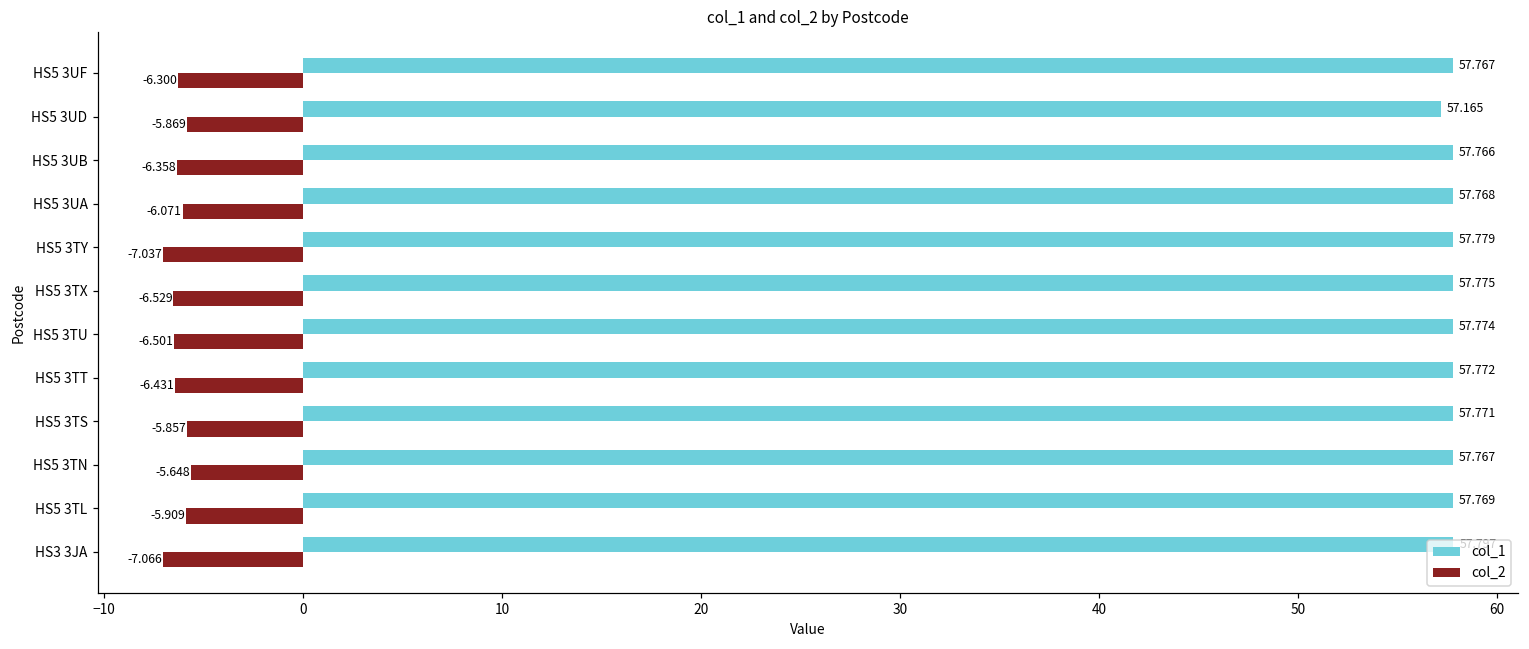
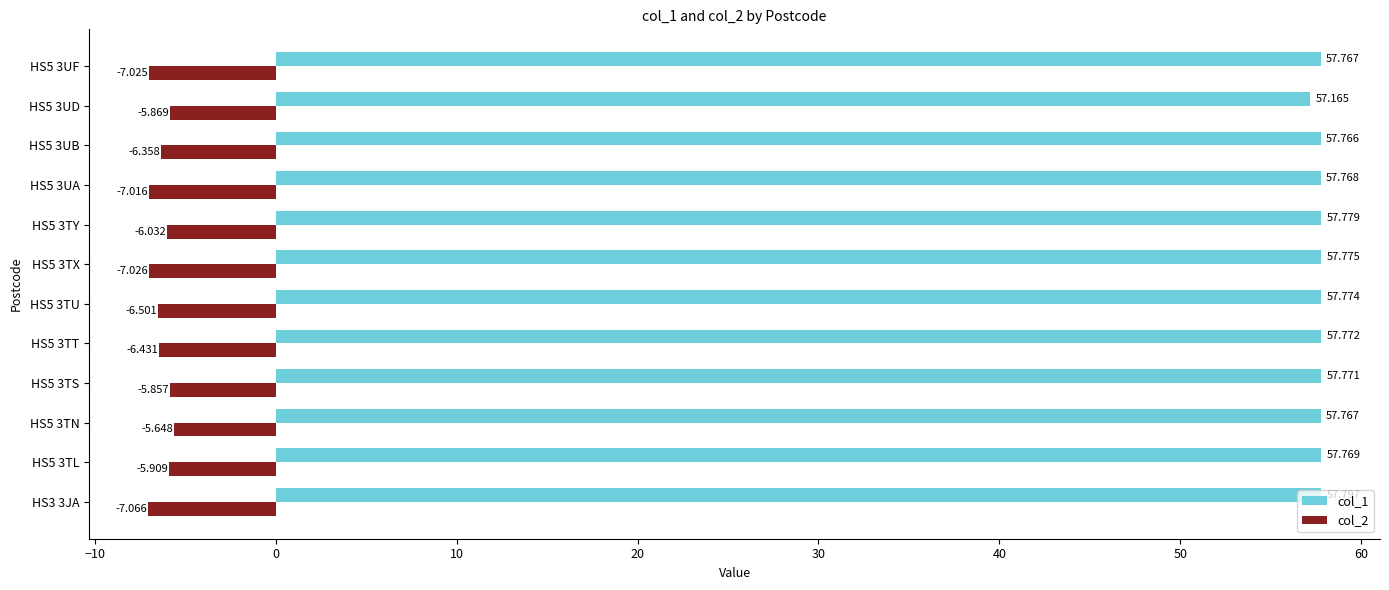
col_2, HS5 3UF: -6.300 -> -7.025
col_2, HS5 3UA: -6.071 -> -7.016
col_2, HS5 3TY: -7.037 -> -6.032
col_2, HS5 3TX: -6.529 -> -7.026
